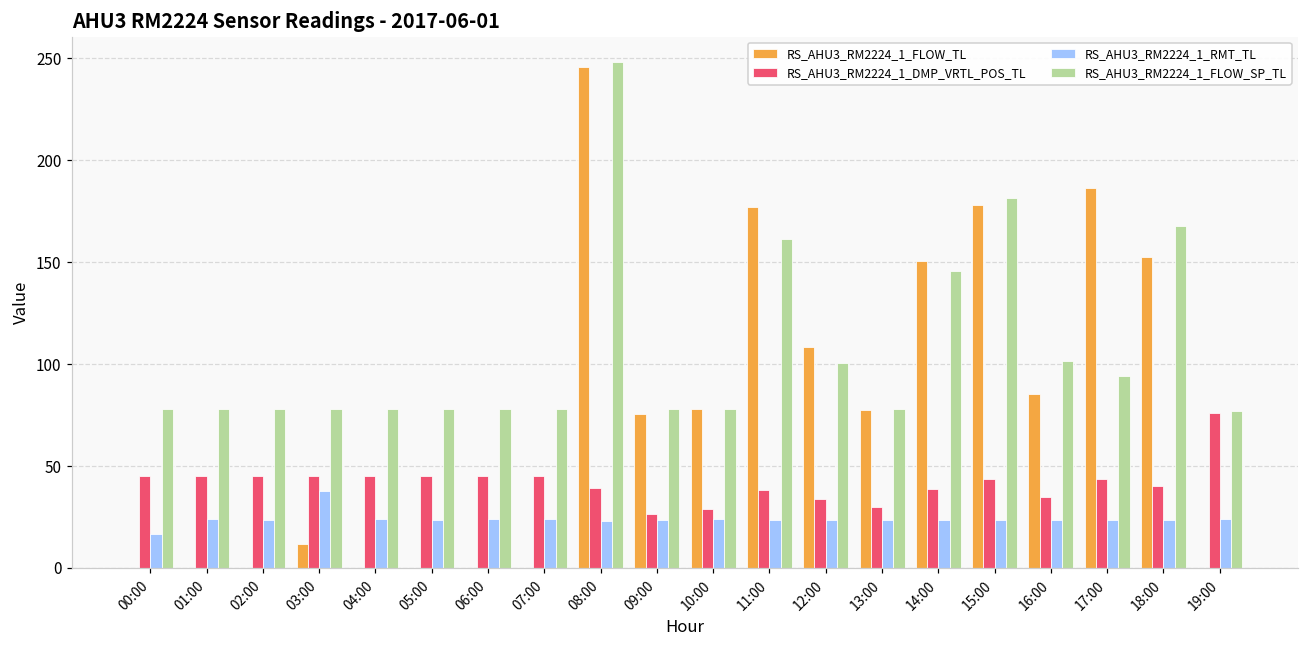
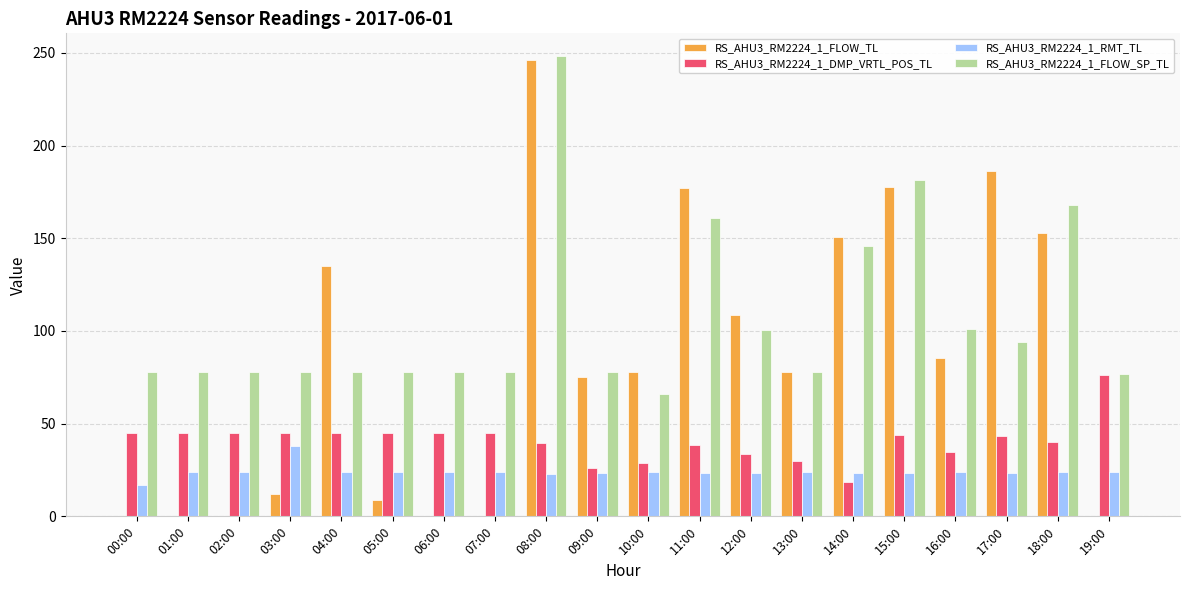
RS_AHU3_RM2224_1_FLOW_TL, 04:00: 0 -> 135
RS_AHU3_RM2224_1_FLOW_TL, 05:00: 0 -> 9
RS_AHU3_RM2224_1_FLOW_SP_TL, 10:00: 78 -> 66
RS_AHU3_RM2224_1_DMP_VRTL_POS_TL, 14:00: 39 -> 19
